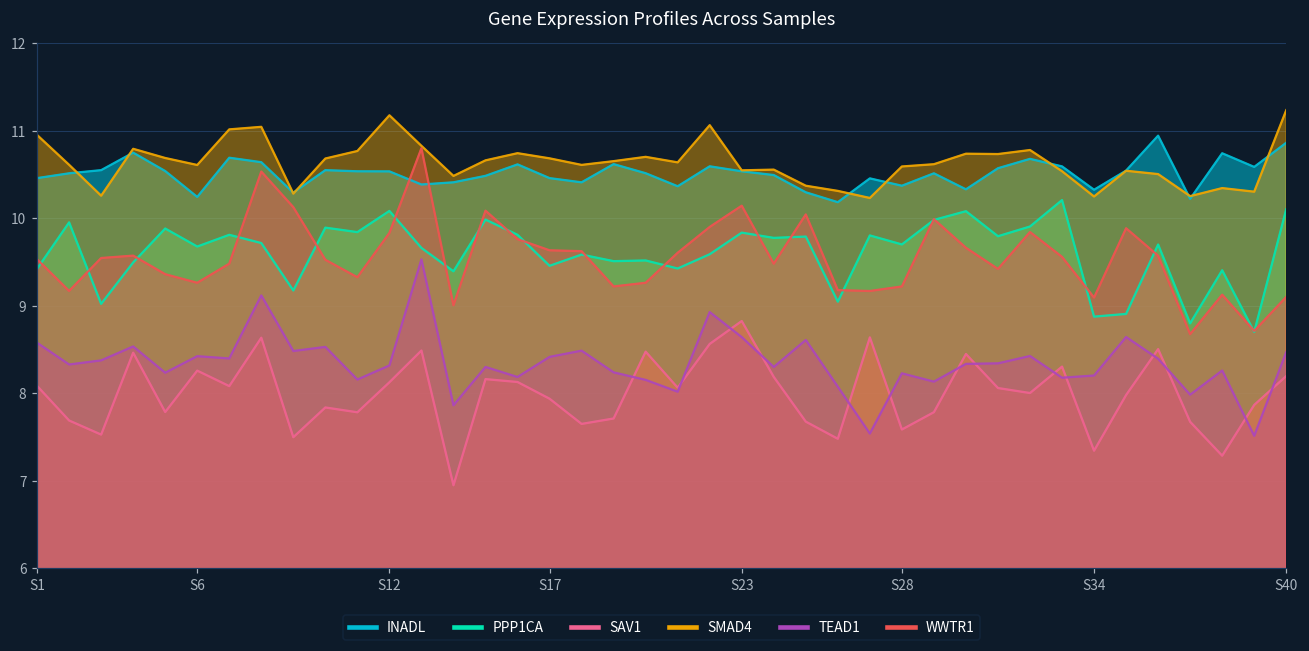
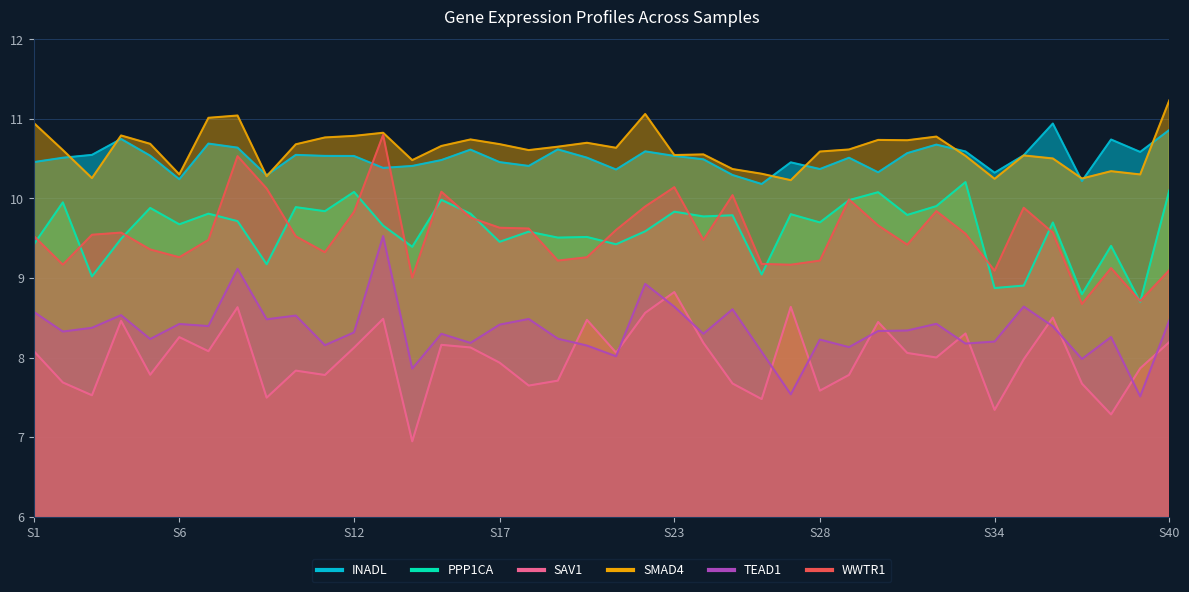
SMAD4, S6: 10.6 -> 10.3
SMAD4, S12: 11.2 -> 10.8
